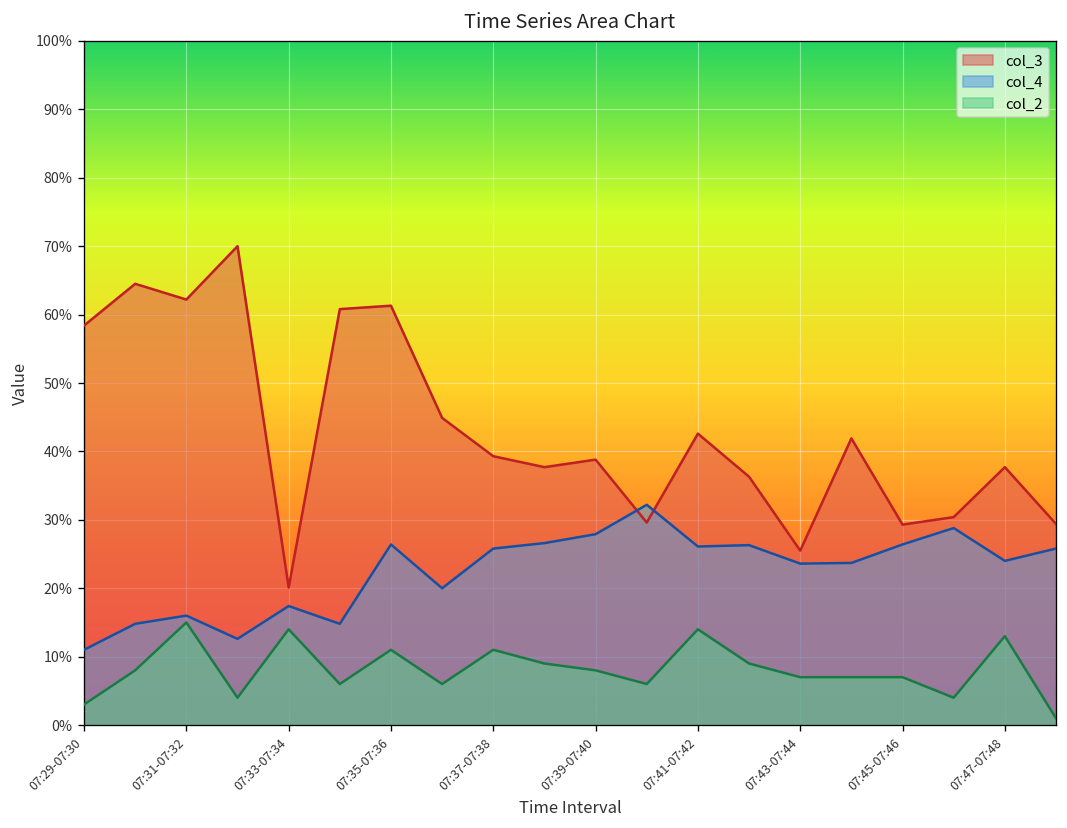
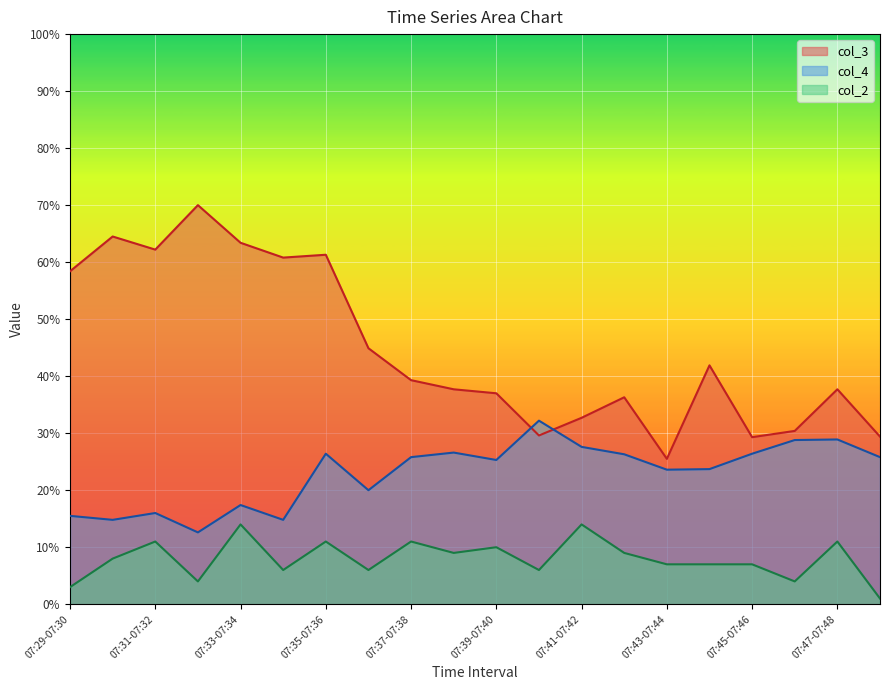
col_4, 07:29-07:30: 11% -> 16%
col_2, 07:31-07:32: 15% -> 11%
col_3, 07:33-07:34: 20% -> 63%
col_3, 07:39-07:40: 39% -> 37%
col_4, 07:39-07:40: 28% -> 25%
col_2, 07:39-07:40: 8% -> 10%
col_3, 07:41-07:42: 43% -> 33%
col_4, 07:41-07:42: 26% -> 28%
col_4, 07:47-07:48: 24% -> 29%
col_2, 07:47-07:48: 13% -> 11%
